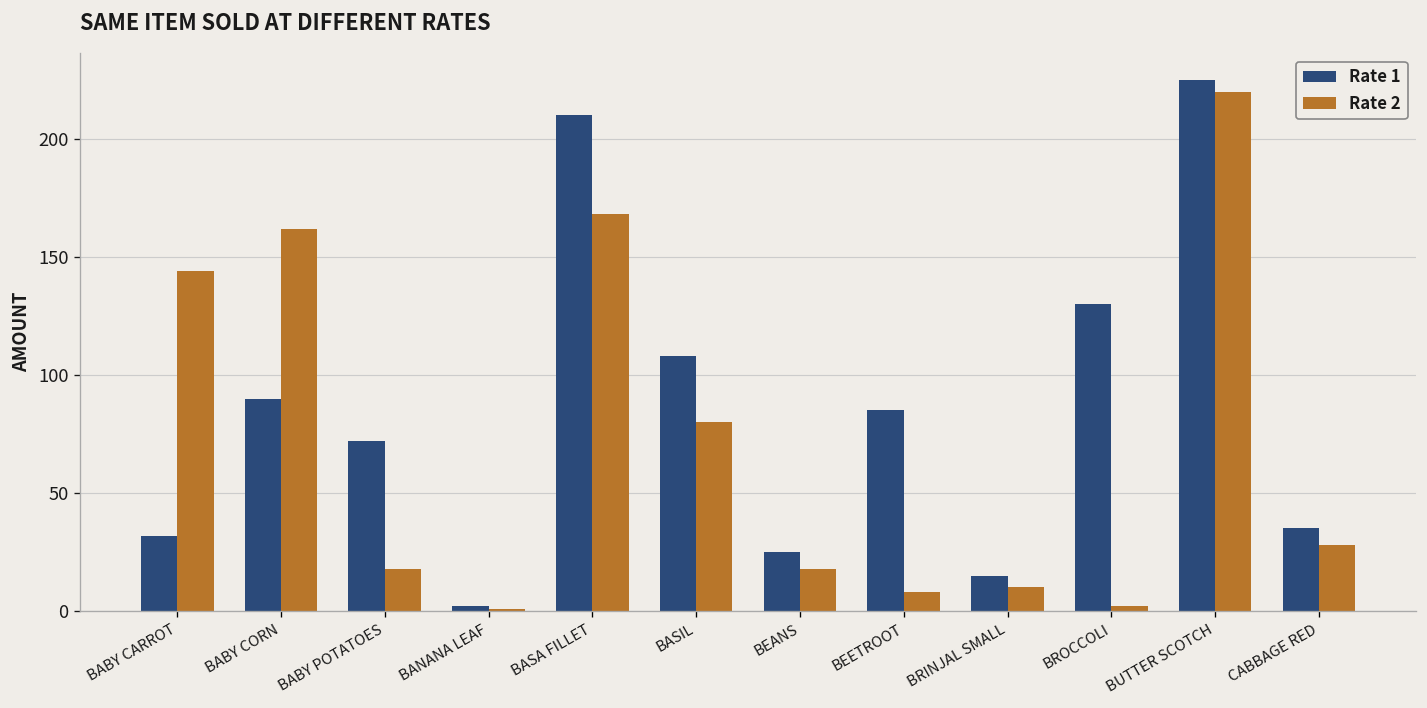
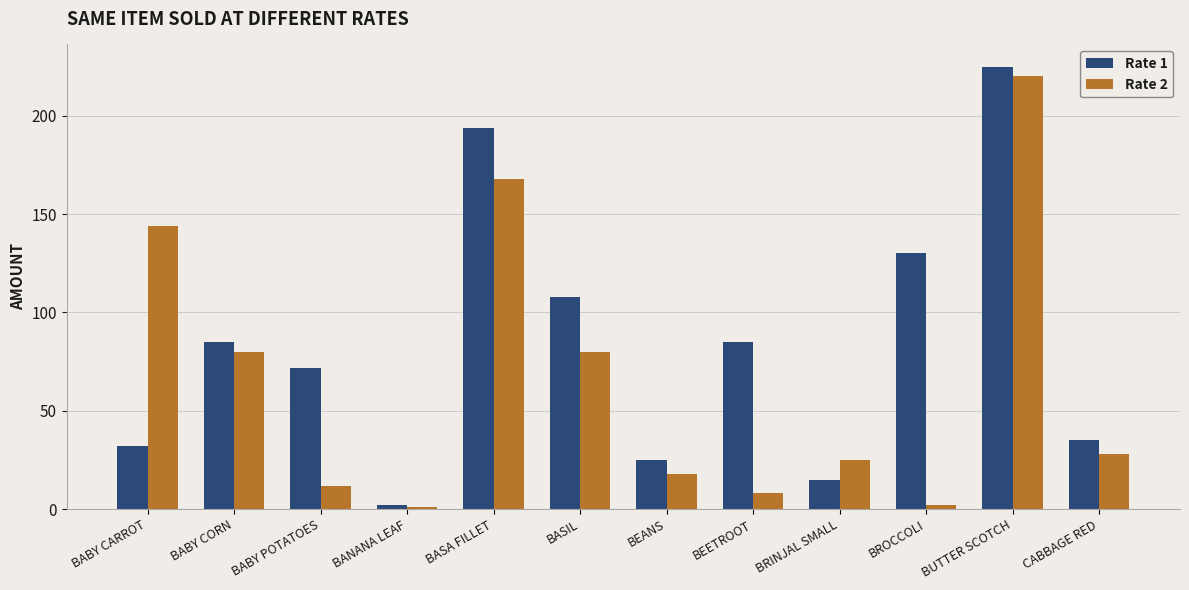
Rate 1, BABY CORN: 90 -> 85
Rate 2, BABY CORN: 162 -> 80
Rate 2, BABY POTATOES: 18 -> 12
Rate 1, BASA FILLET: 210 -> 194
Rate 2, BRINJAL SMALL: 10 -> 25
